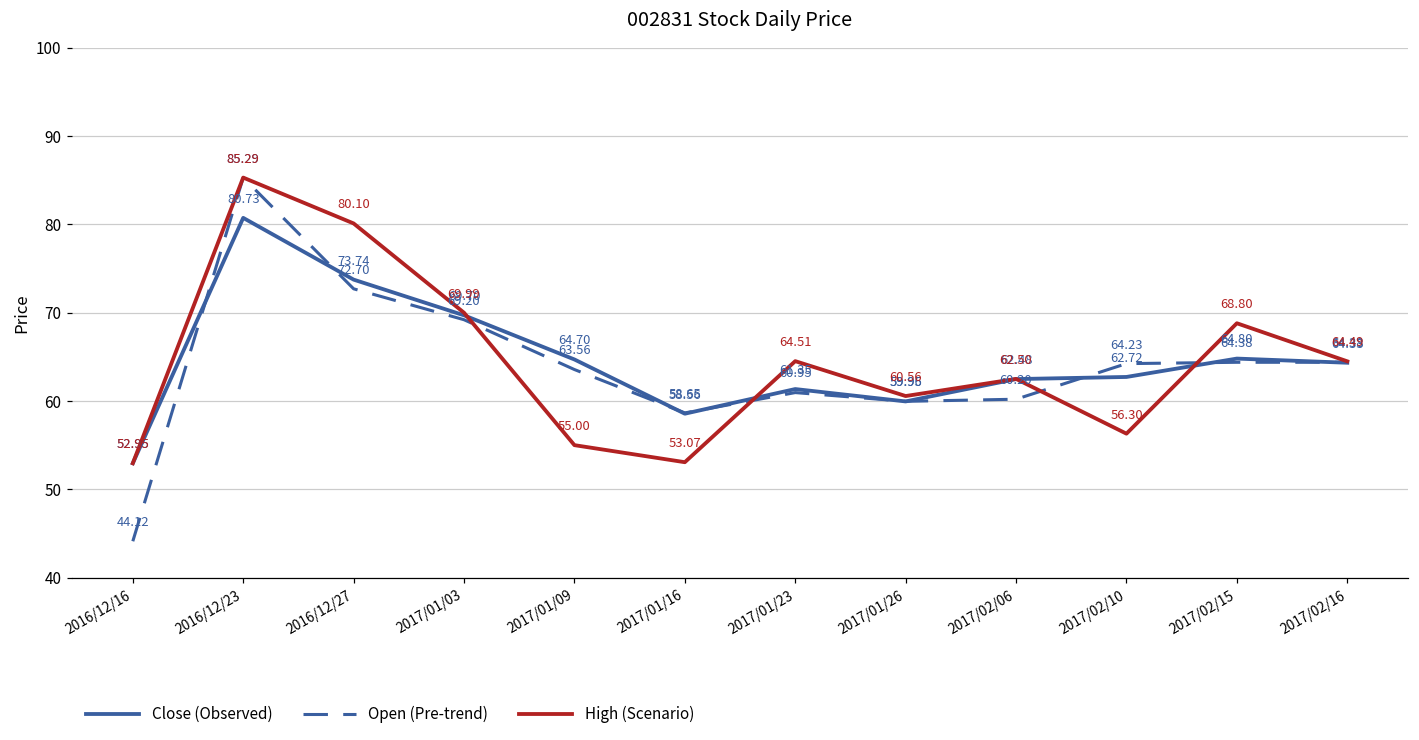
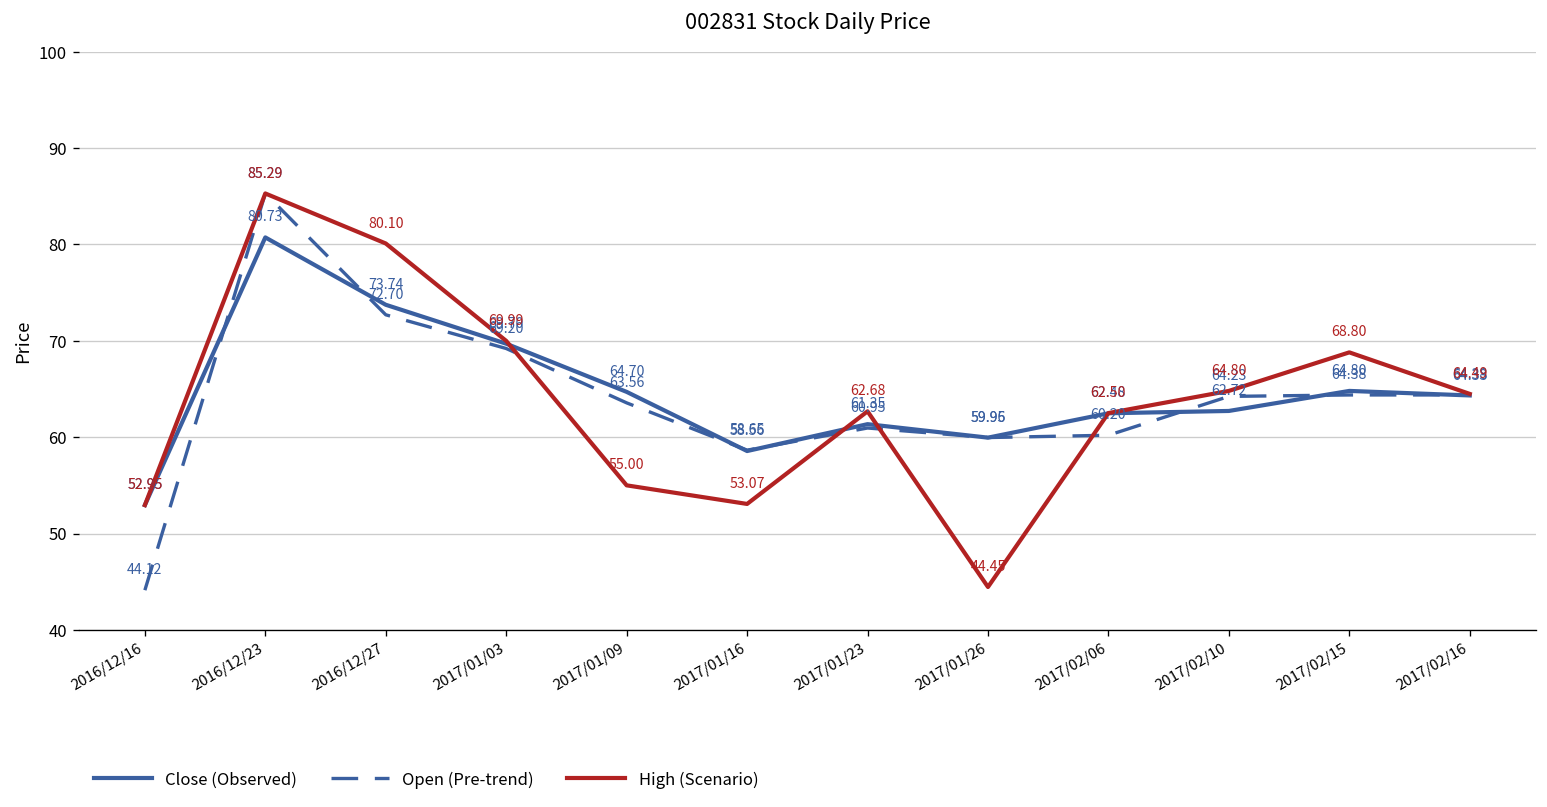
High (Scenario), 2017/01/23: 64.51 -> 62.68
High (Scenario), 2017/01/26: 60.56 -> 44.45
High (Scenario), 2017/02/10: 56.30 -> 64.80
